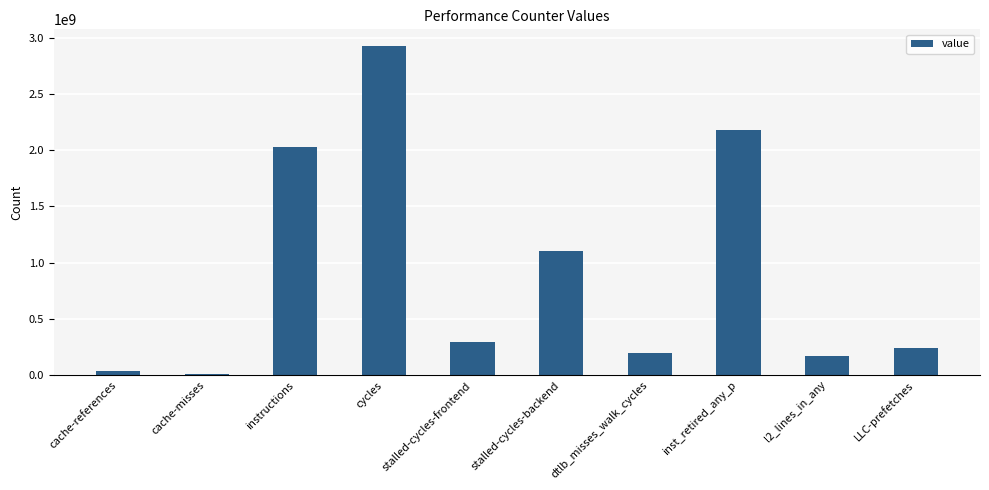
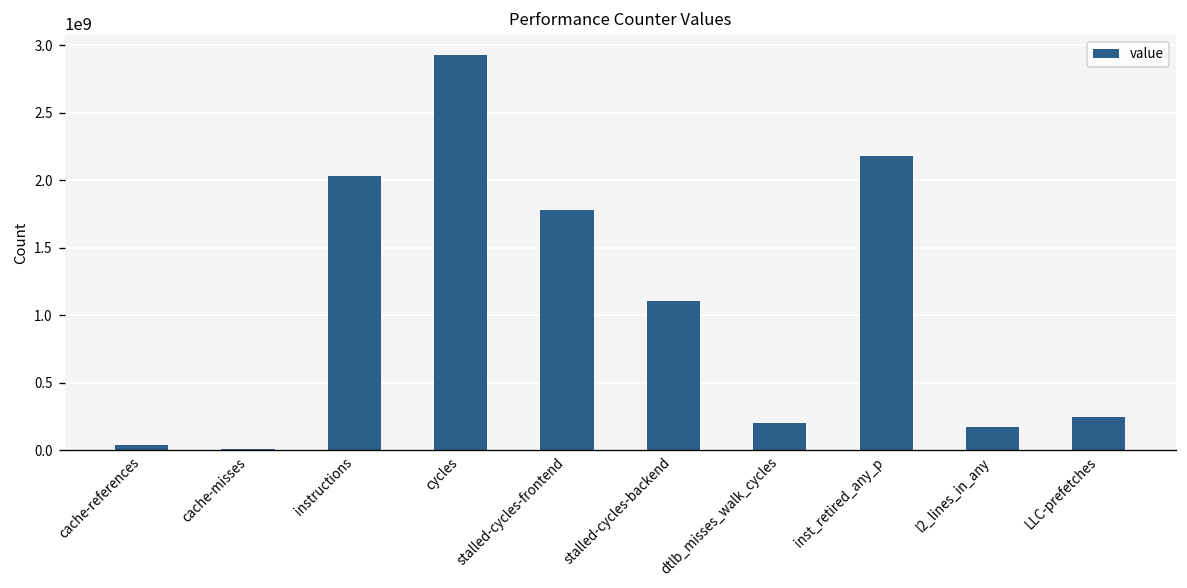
stalled-cycles-frontend: 290000000 -> 1780000000
